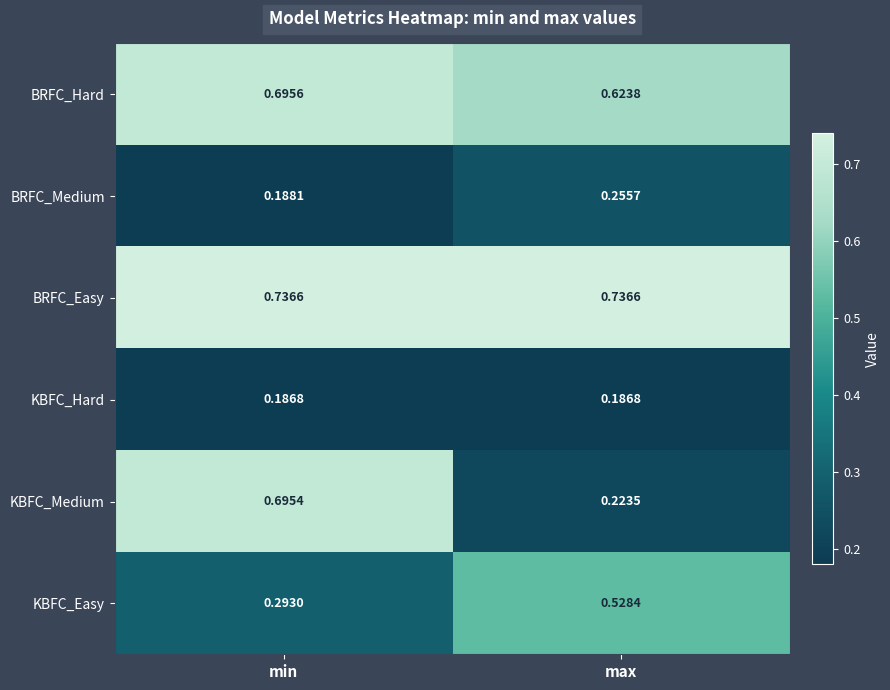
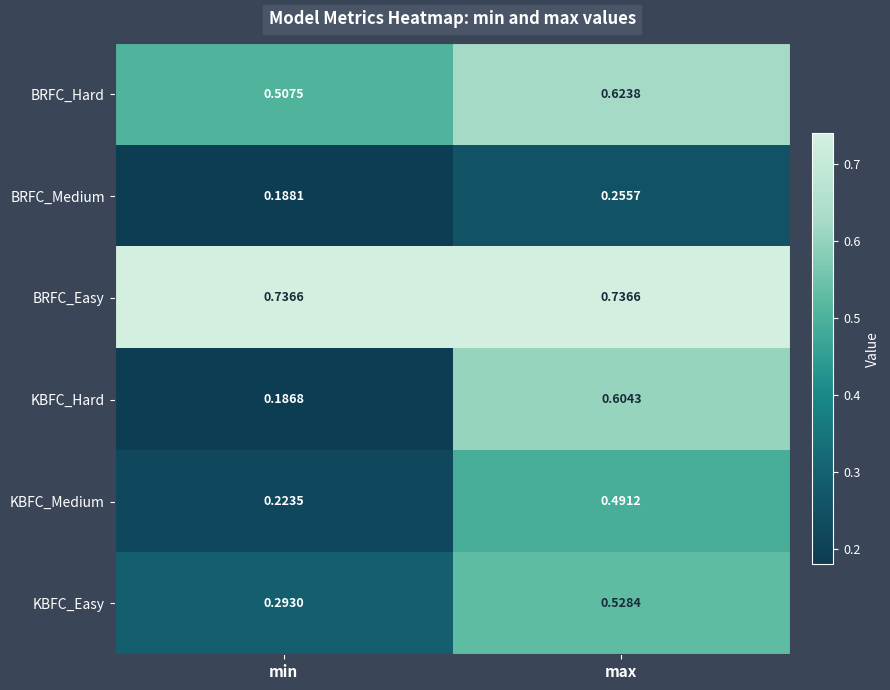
BRFC_Hard, min: 0.6956 -> 0.5075
KBFC_Hard, max: 0.1868 -> 0.6043
KBFC_Medium, min: 0.6954 -> 0.2235
KBFC_Medium, max: 0.2235 -> 0.4912
